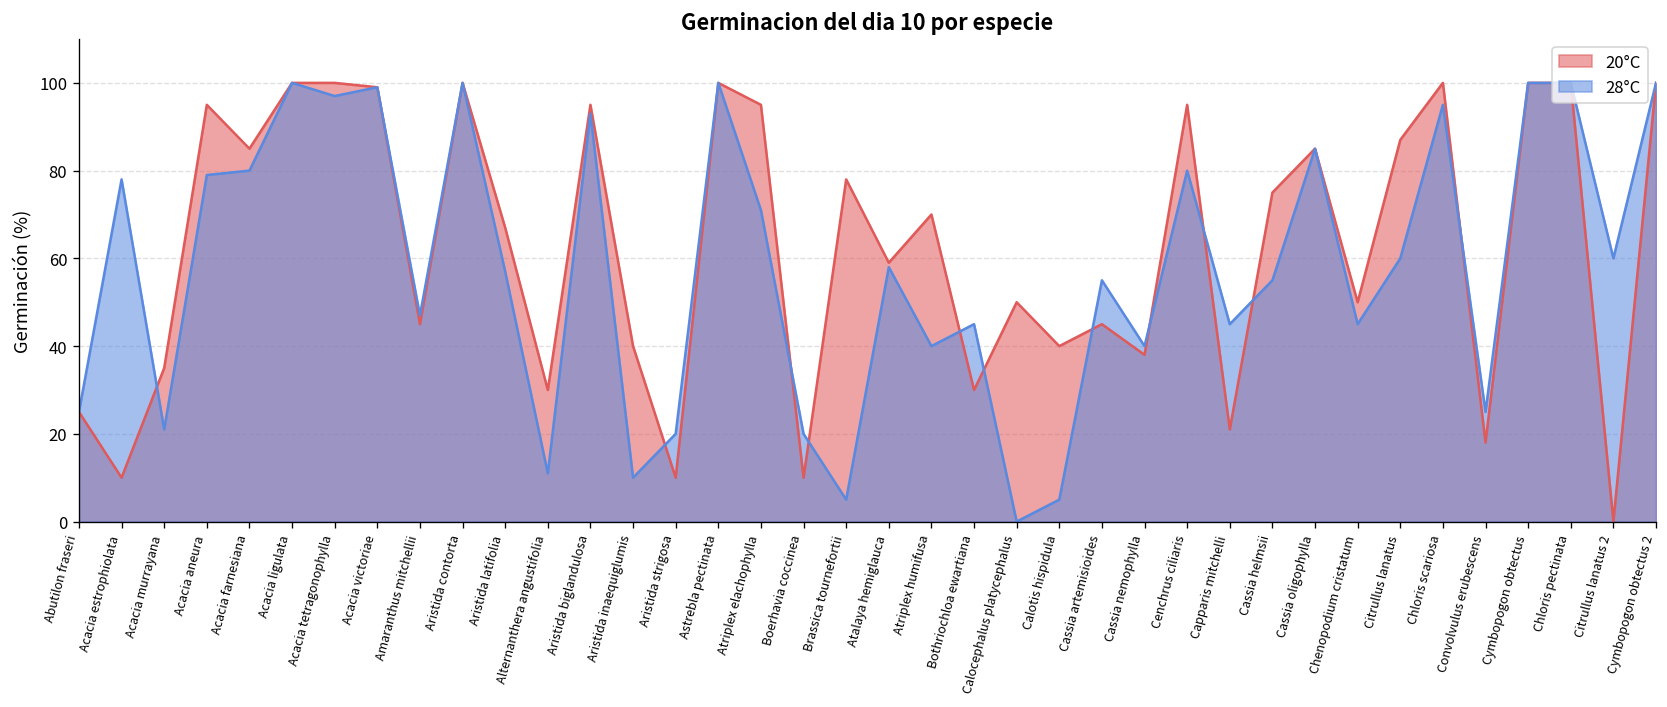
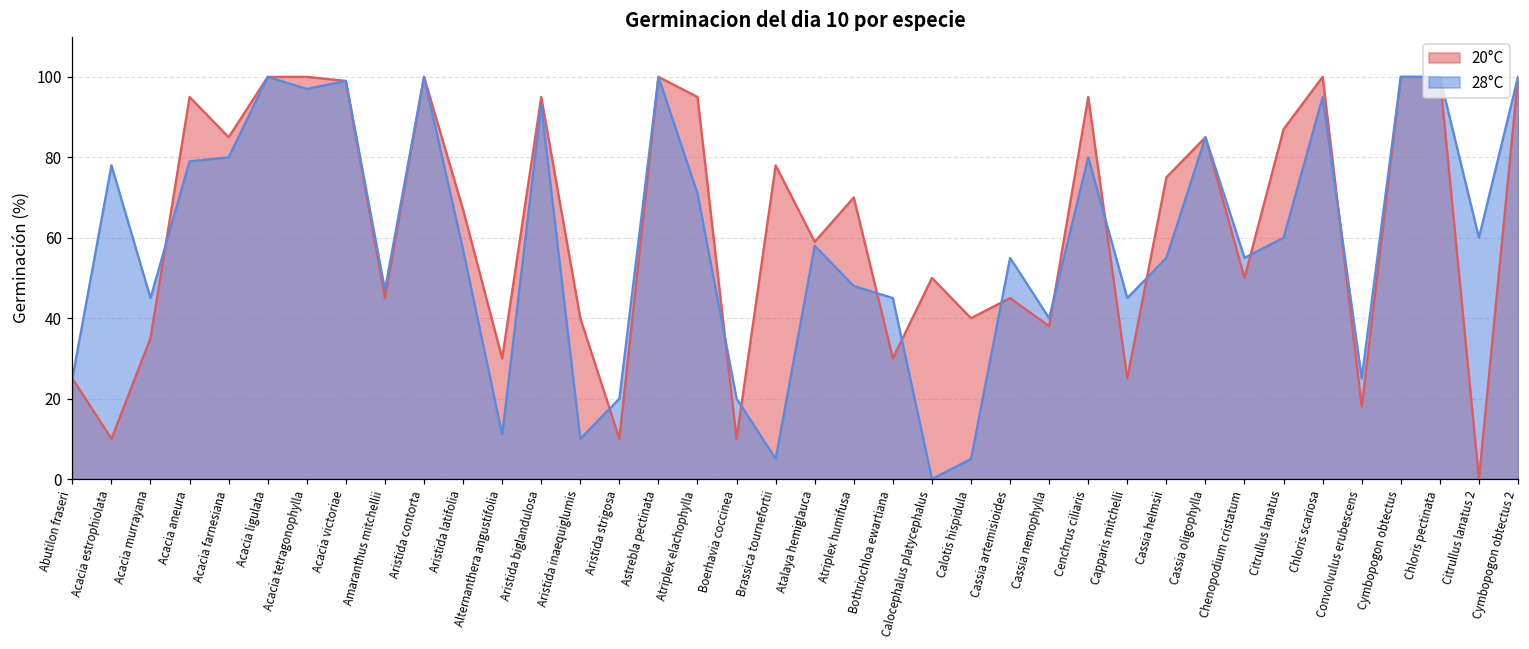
28°C, Acacia murrayana: 21 -> 45
28°C, Atriplex humifusa: 40 -> 48
20°C, Capparis mitchelli: 21 -> 25
28°C, Chenopodium cristatum: 45 -> 55
